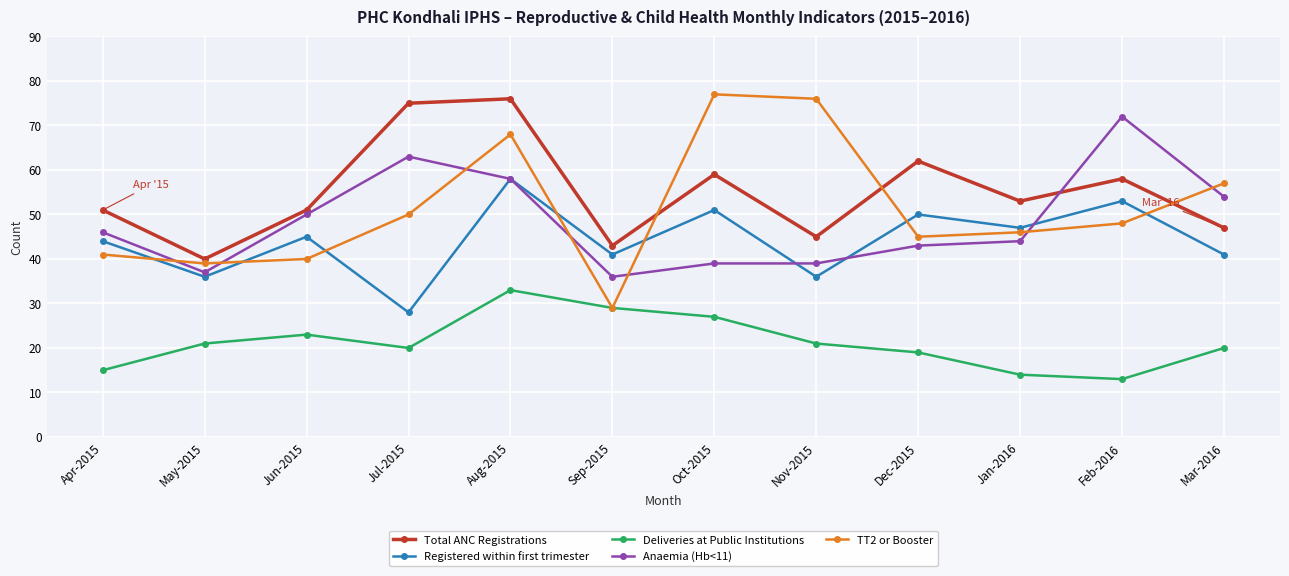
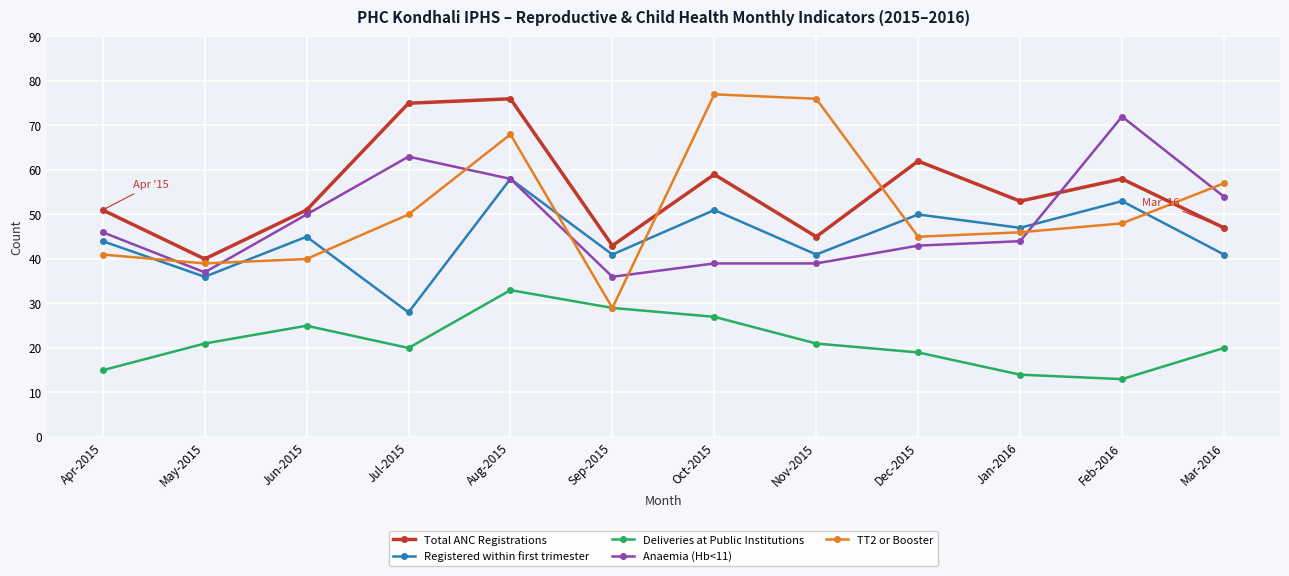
Deliveries at Public Institutions, Jun-2015: 23 -> 25
Registered within first trimester, Nov-2015: 36 -> 41
